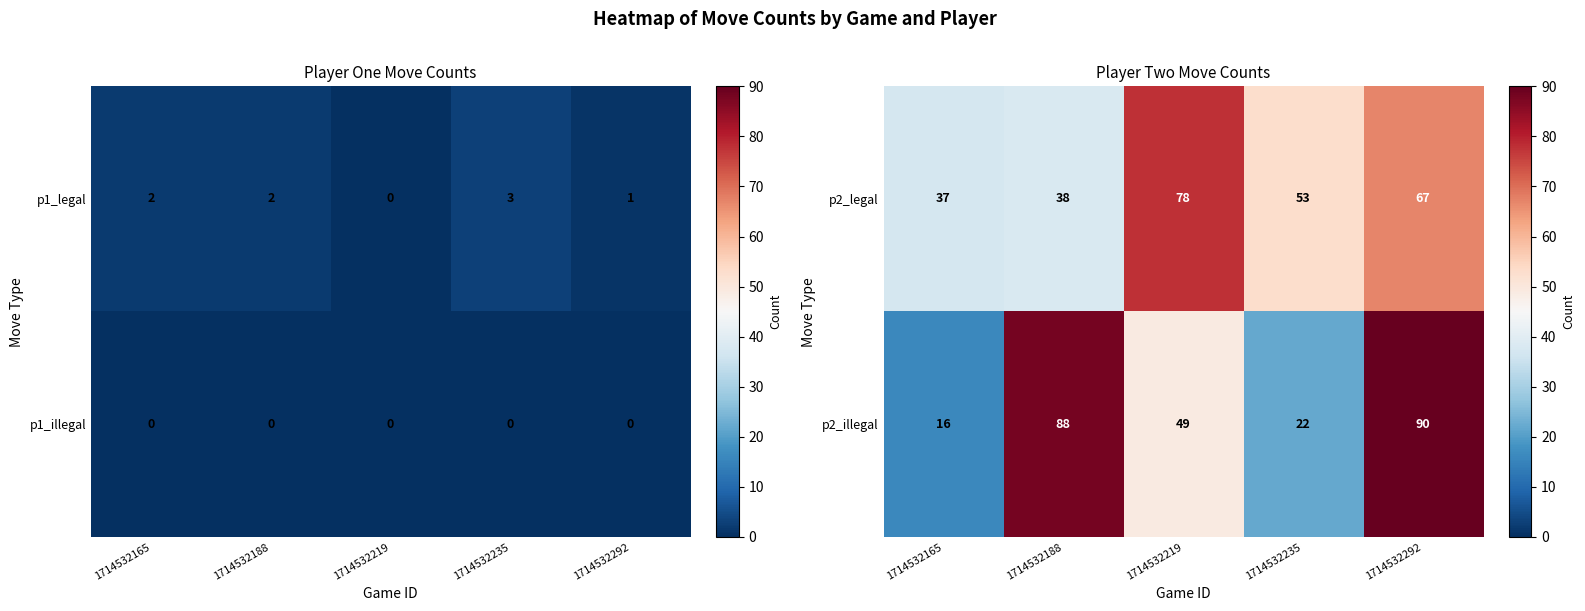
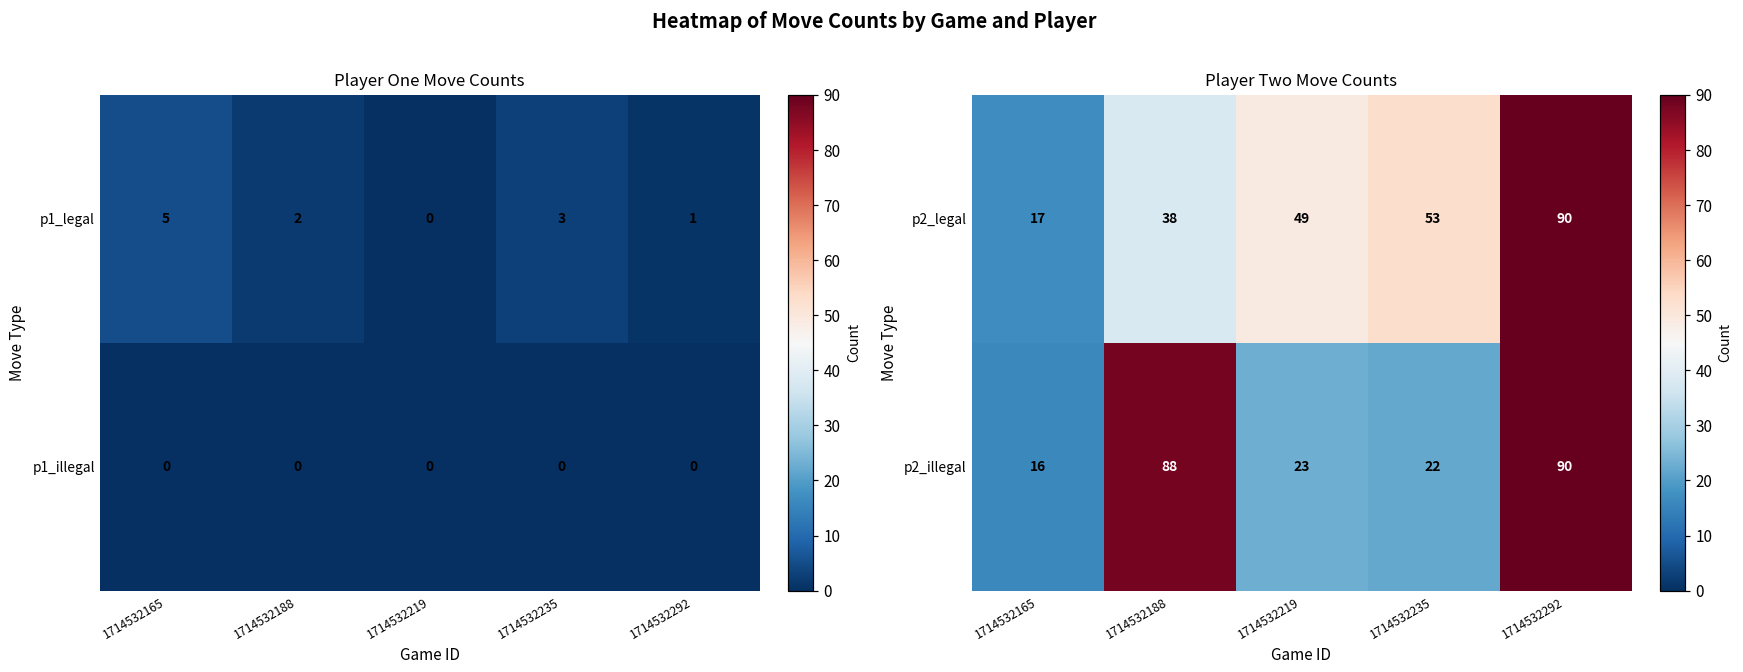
Player One Move Counts, p1_legal, 1714532165: 2 -> 5
Player Two Move Counts, p2_legal, 1714532165: 37 -> 17
Player Two Move Counts, p2_legal, 1714532219: 78 -> 49
Player Two Move Counts, p2_legal, 1714532292: 67 -> 90
Player Two Move Counts, p2_illegal, 1714532219: 49 -> 23
